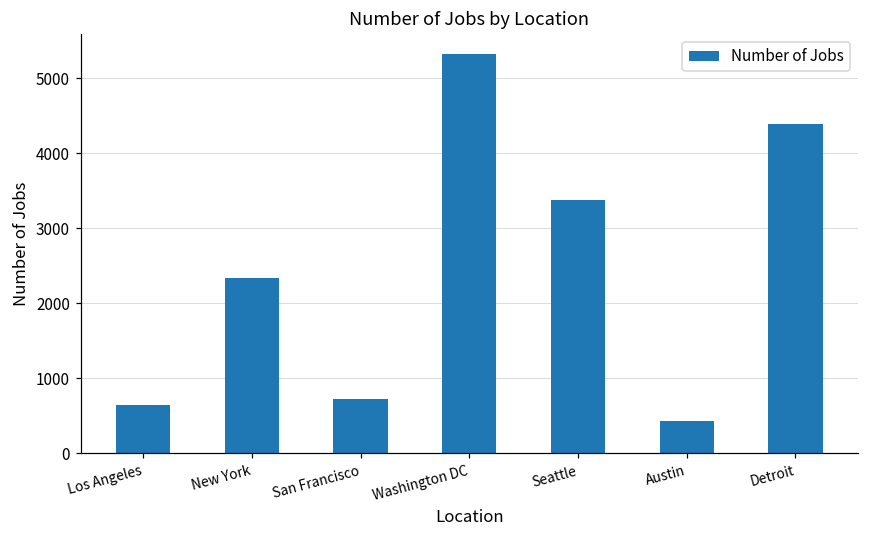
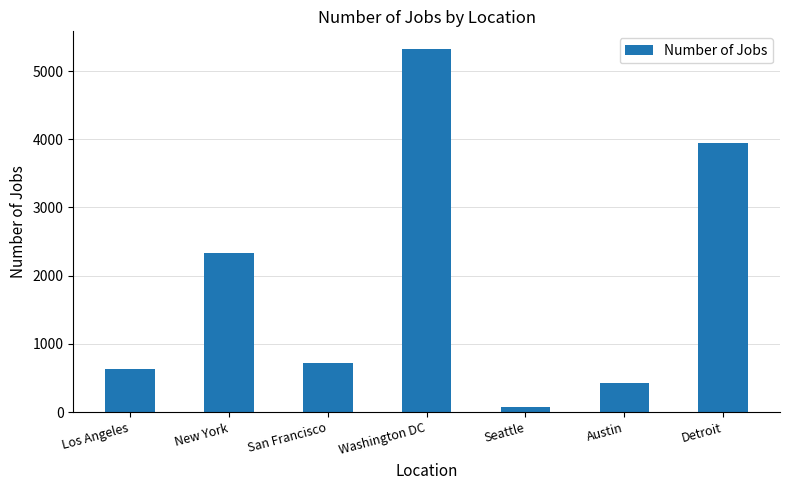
Seattle: 3400 -> 100
Detroit: 4400 -> 3900
